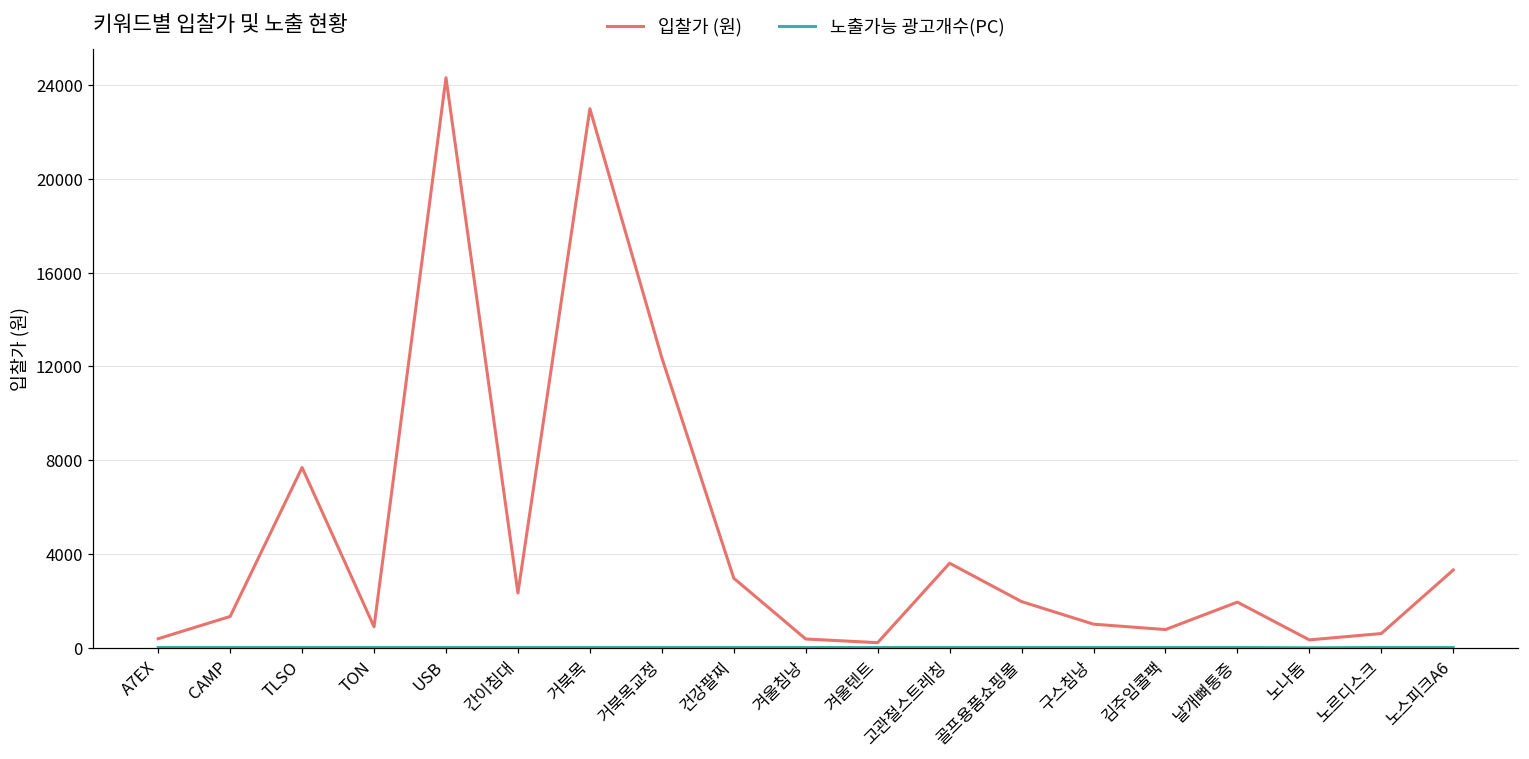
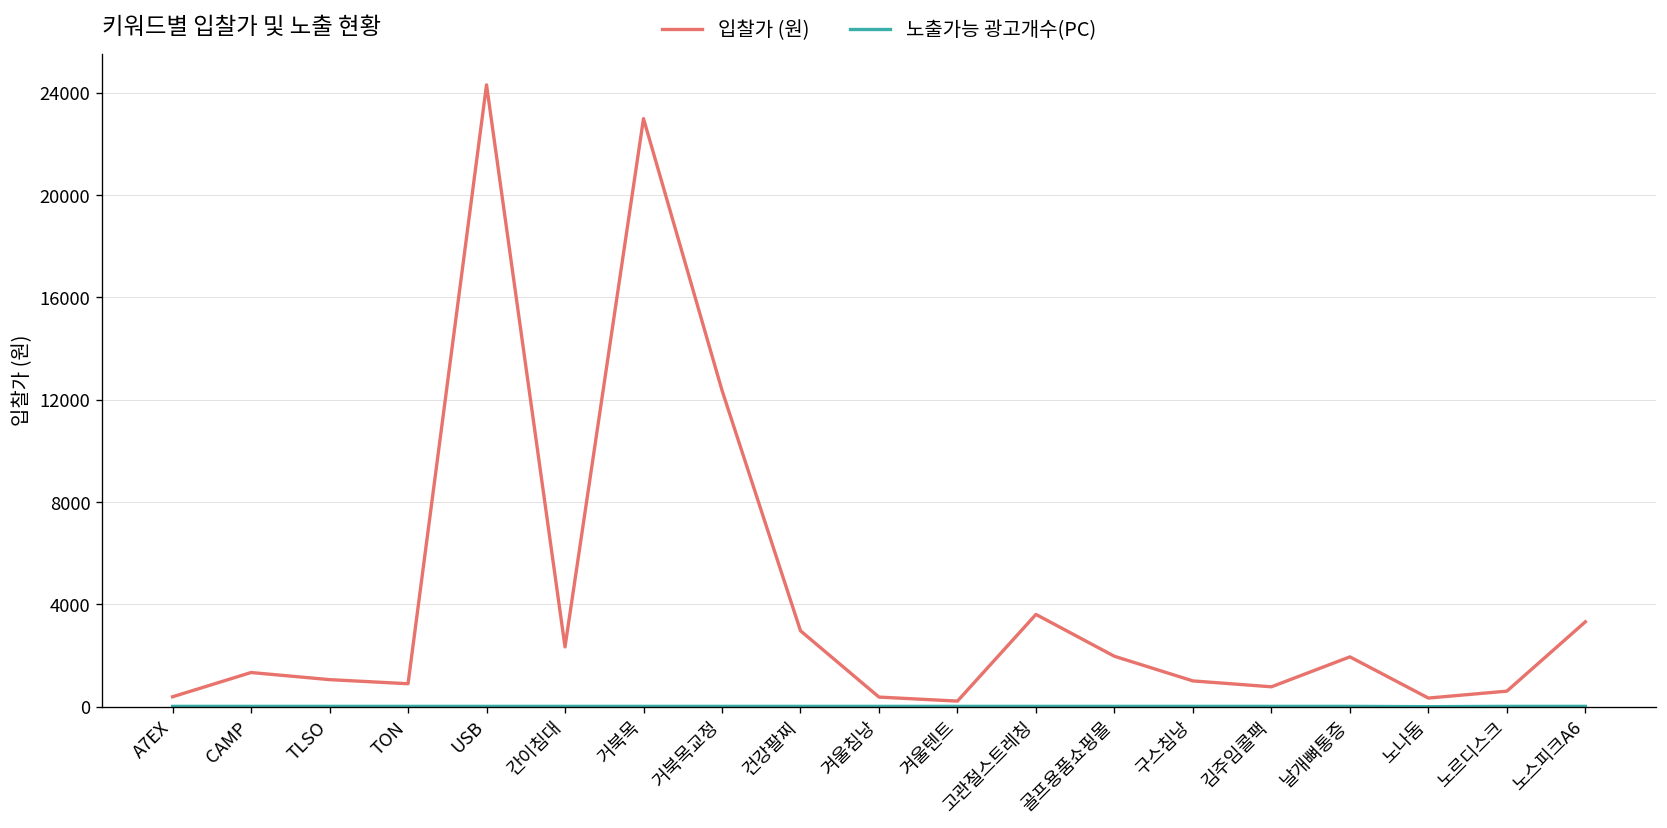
입찰가 (원), TLSO: 7700 -> 1100
